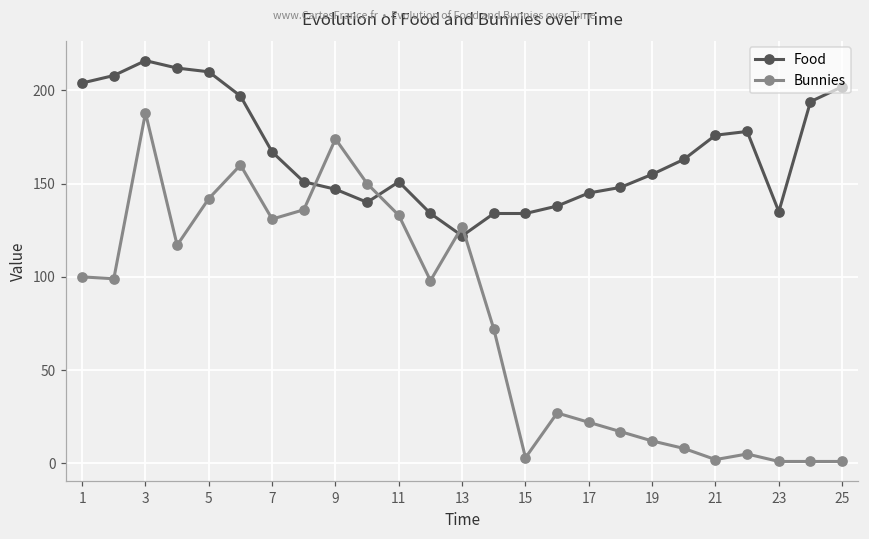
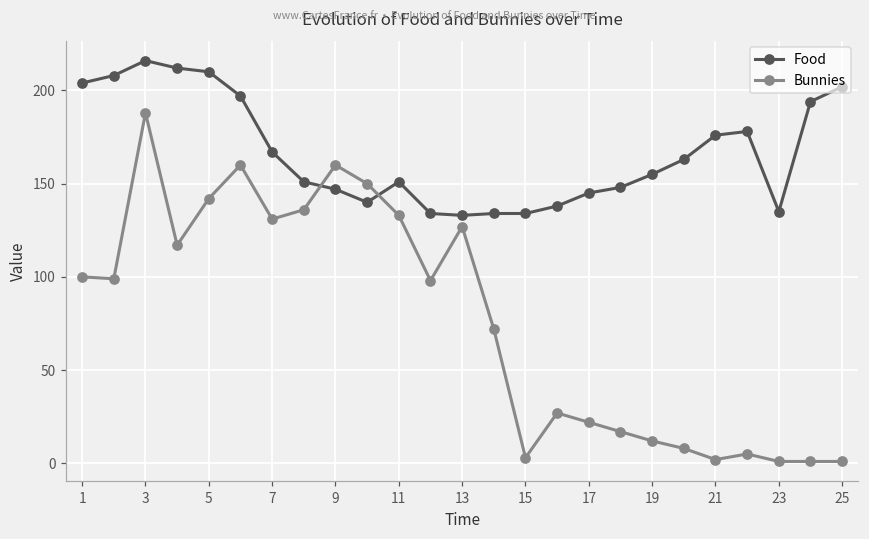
Bunnies, 9: 174 -> 160
Food, 13: 122 -> 133
